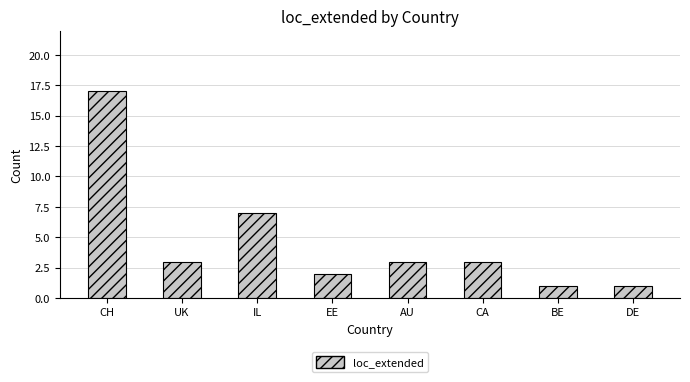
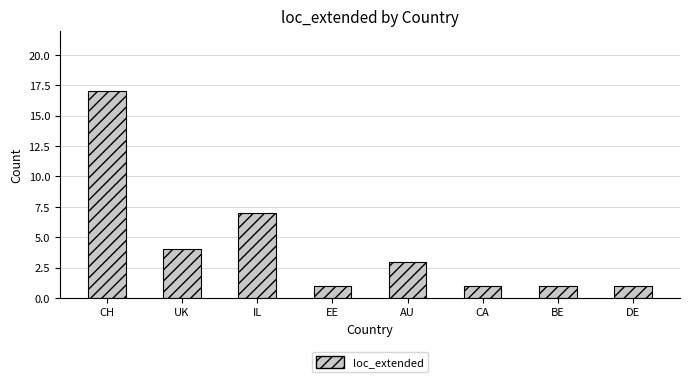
UK: 3 -> 4
EE: 2 -> 1
CA: 3 -> 1
